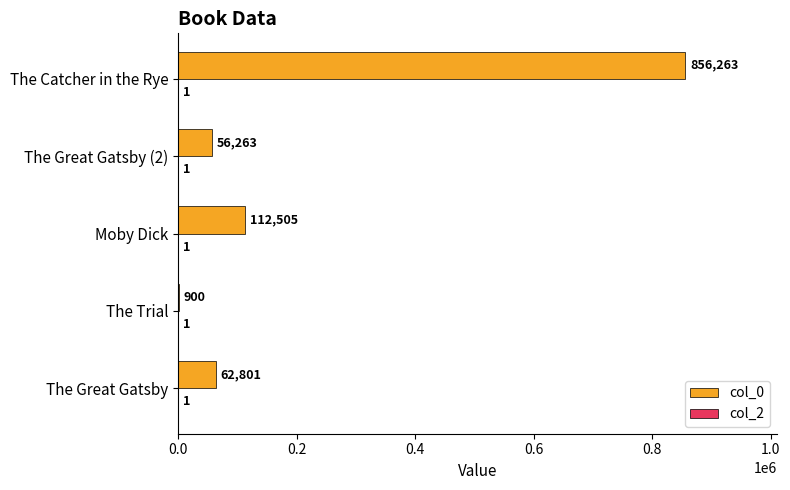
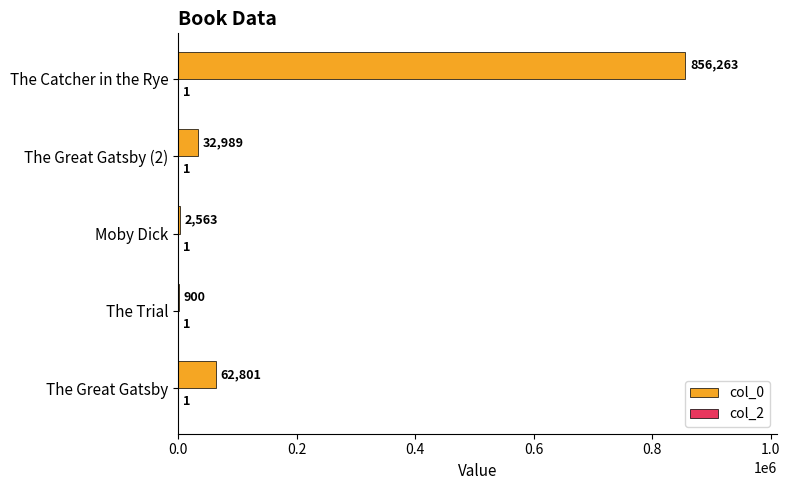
col_0, The Great Gatsby (2): 56,263 -> 32,989
col_0, Moby Dick: 112,505 -> 2,563
